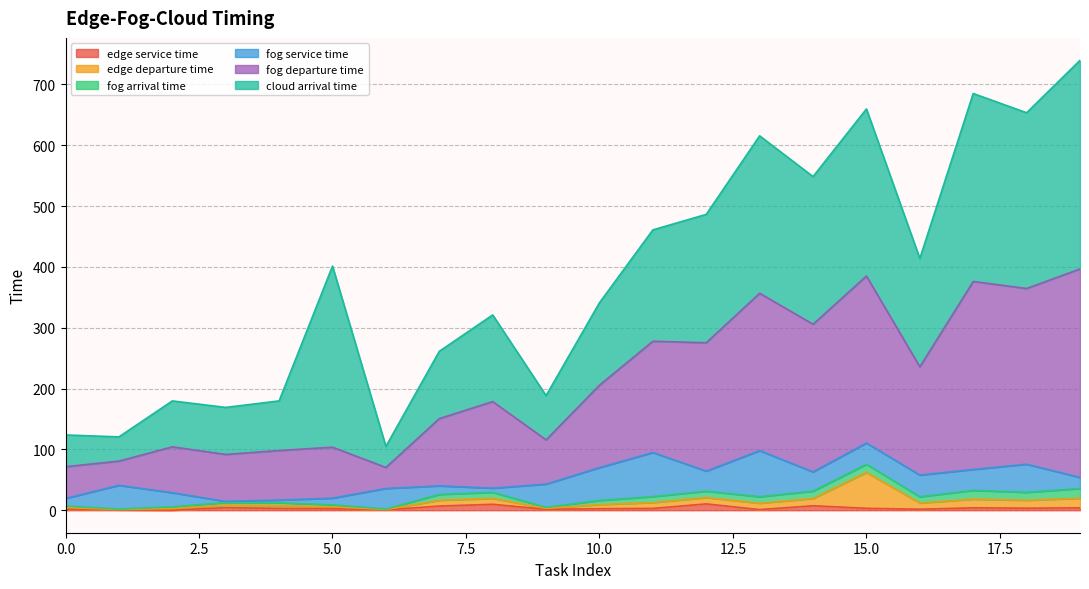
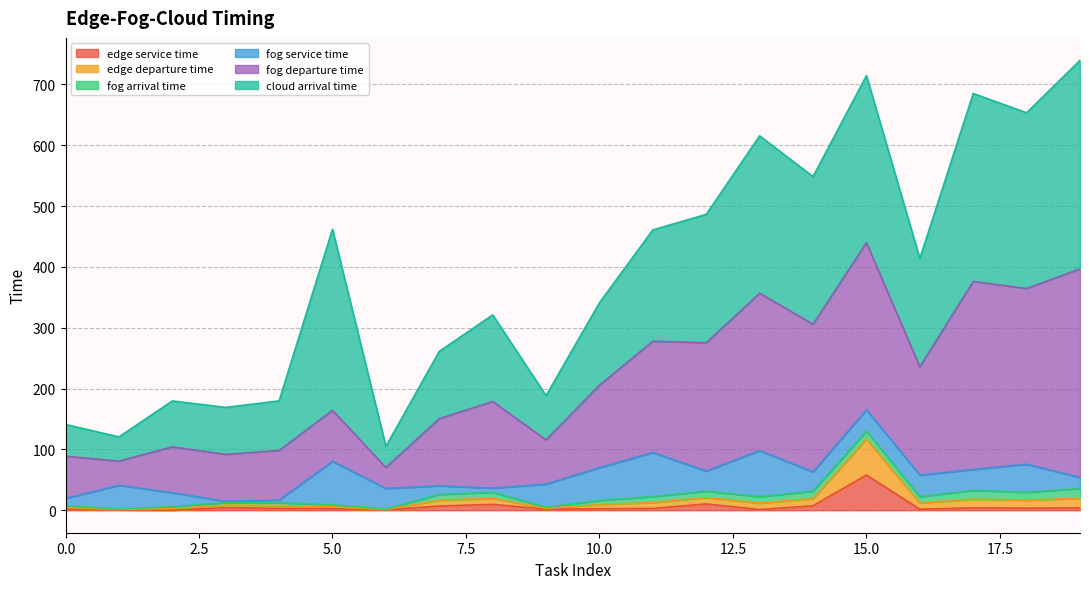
fog departure time, 0.0: 50 -> 70
fog service time, 5.0: 10 -> 70
edge service time, 15.0: 0 -> 60
